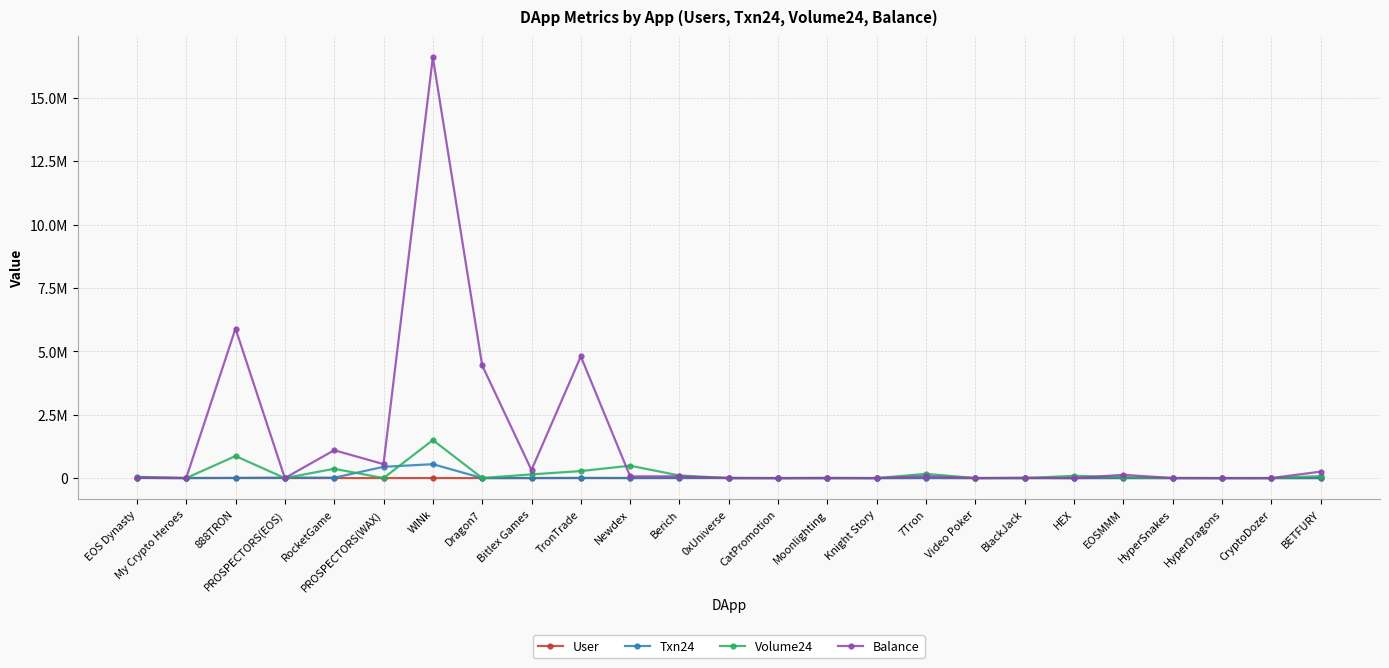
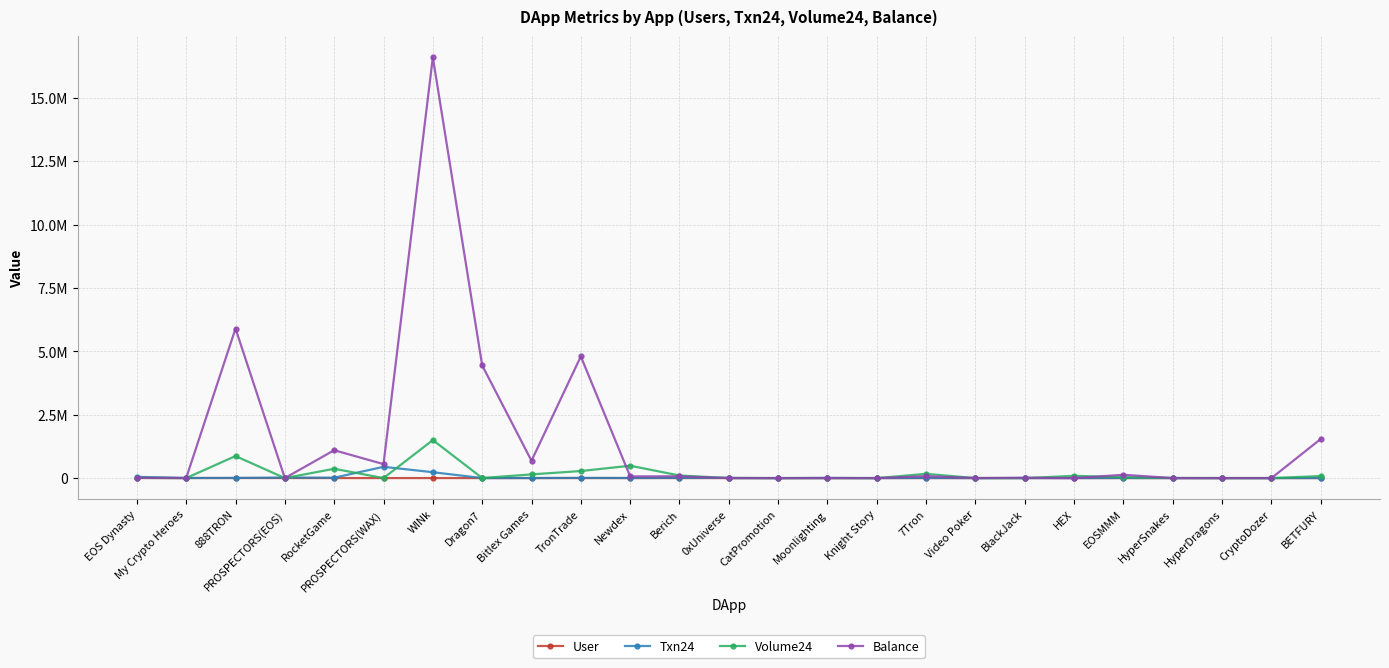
Txn24, WINk: 500000 -> 200000
Balance, Bitlex Games: 300000 -> 700000
Balance, BETFURY: 300000 -> 1500000
